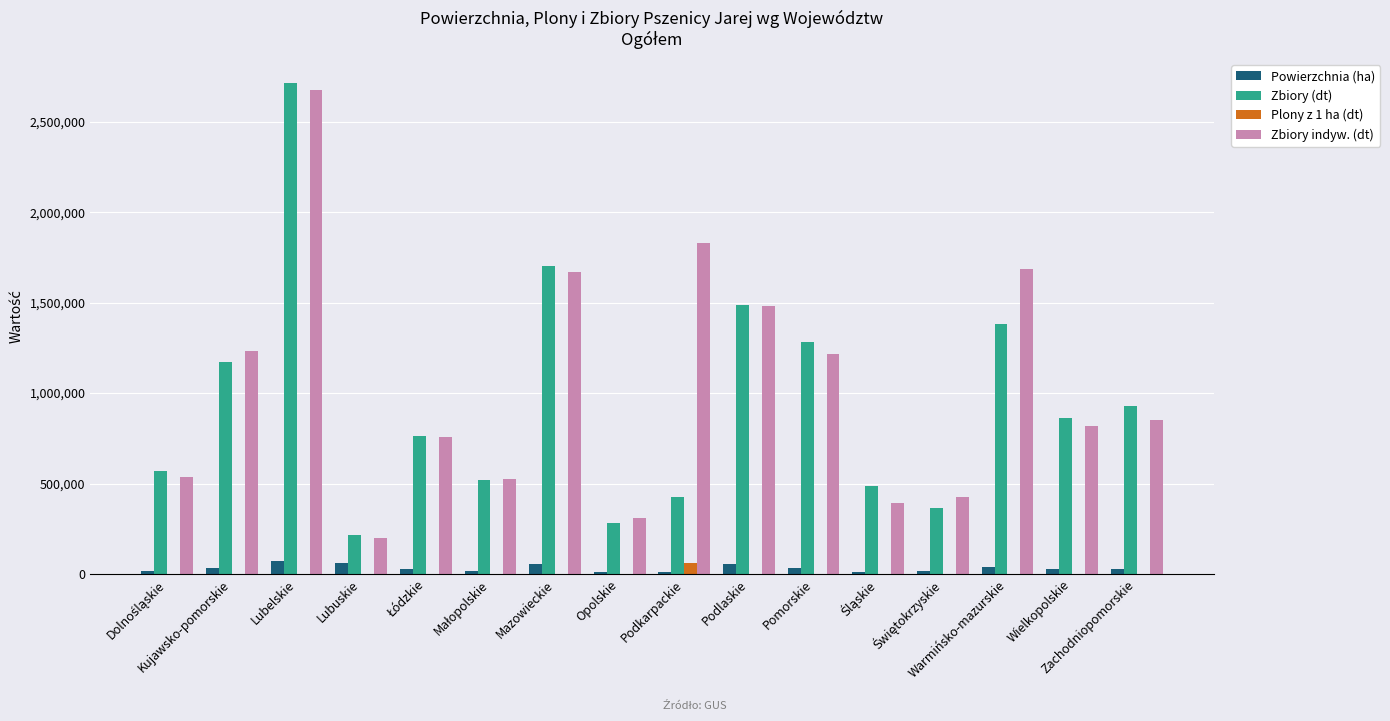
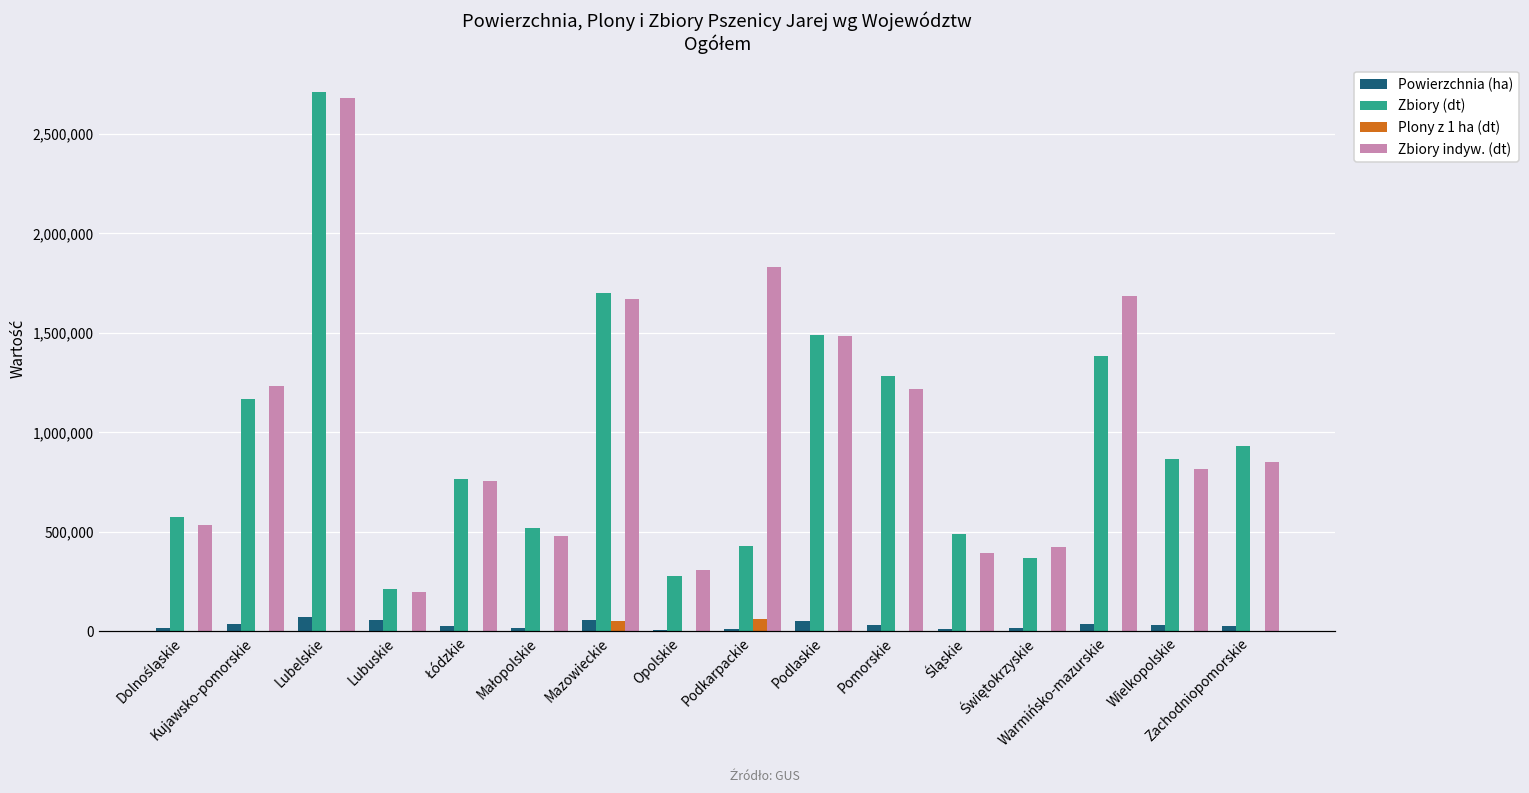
Zbiory indyw. (dt), Małopolskie: 530,000 -> 480,000
Plony z 1 ha (dt), Mazowieckie: 0 -> 50,000
